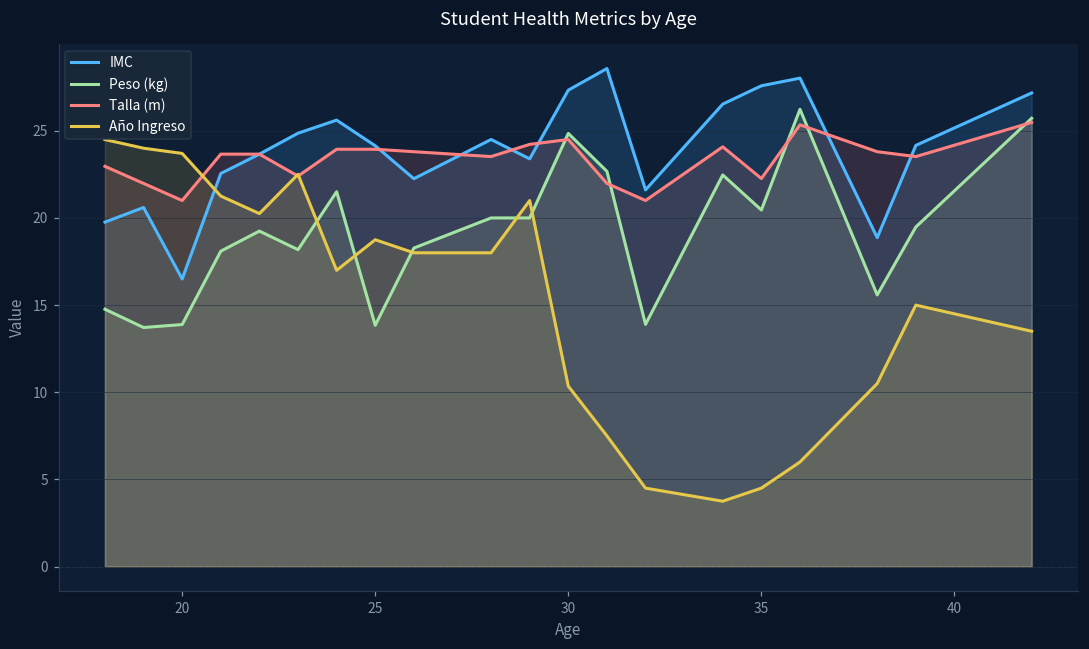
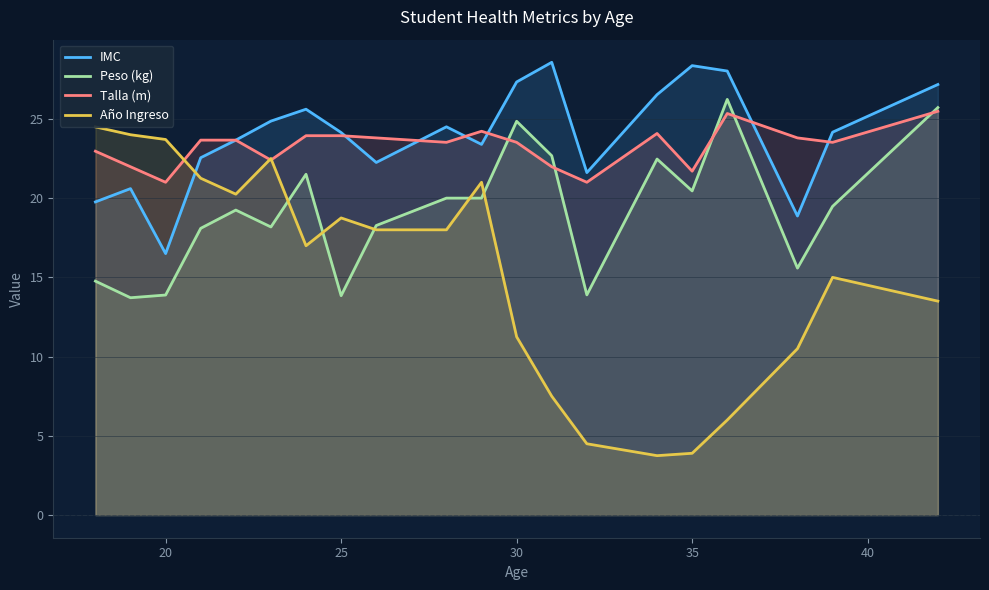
Talla (m), 30: 24.5 -> 23.5
Año Ingreso, 30: 10.4 -> 11.3
IMC, 35: 27.6 -> 28.4
Talla (m), 35: 22.3 -> 21.7
Año Ingreso, 35: 4.5 -> 3.9
